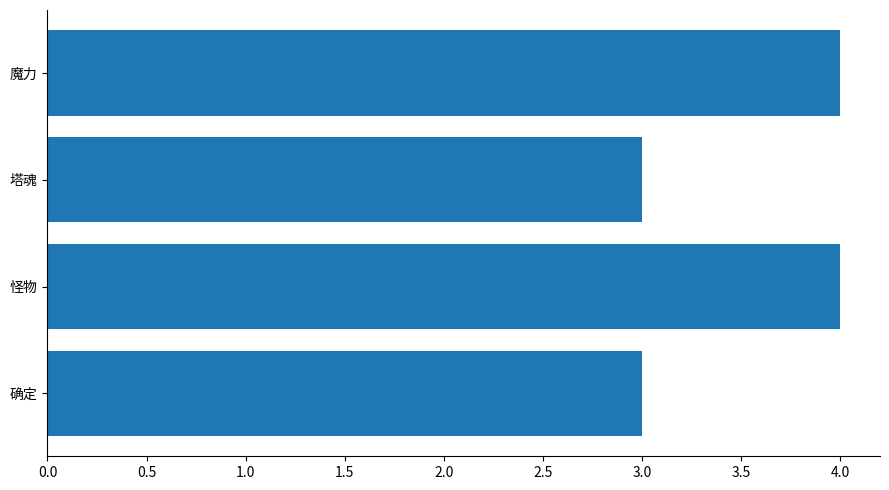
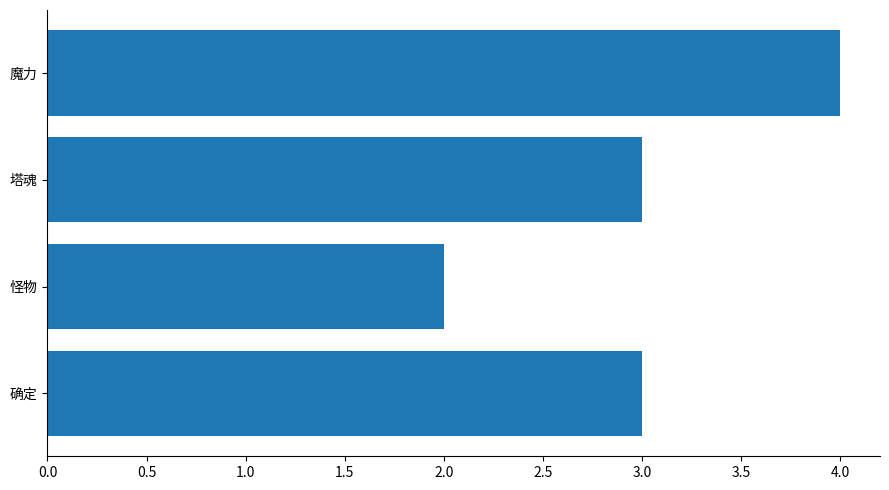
怪物: 4 -> 2
